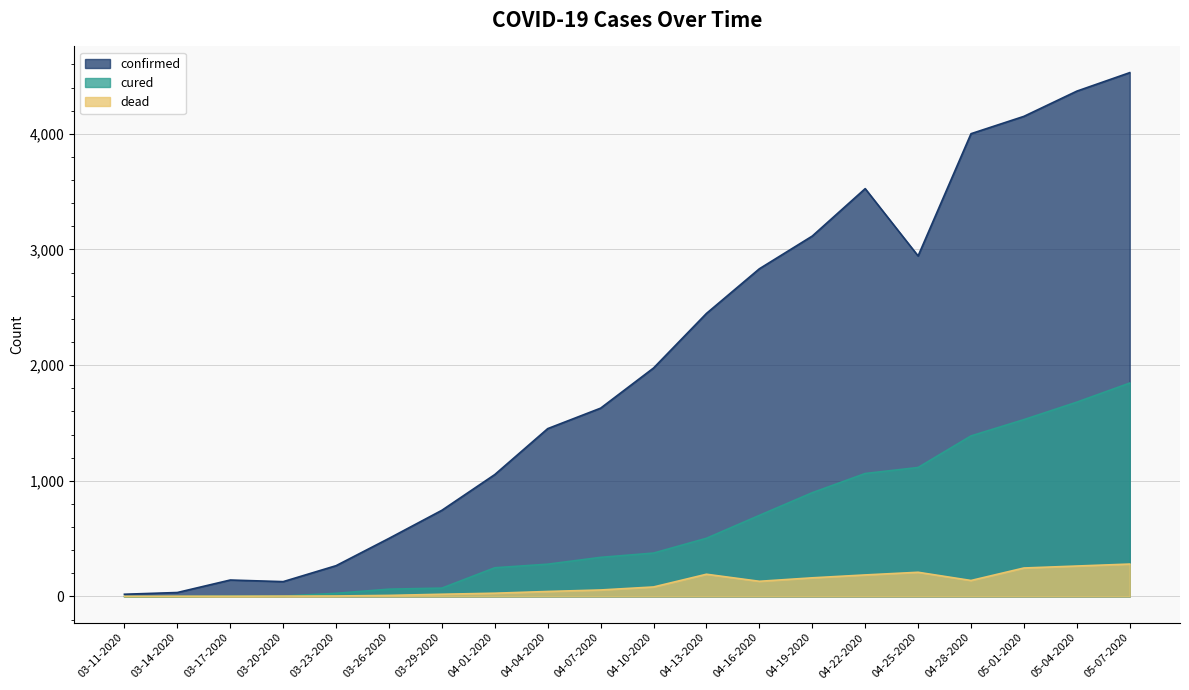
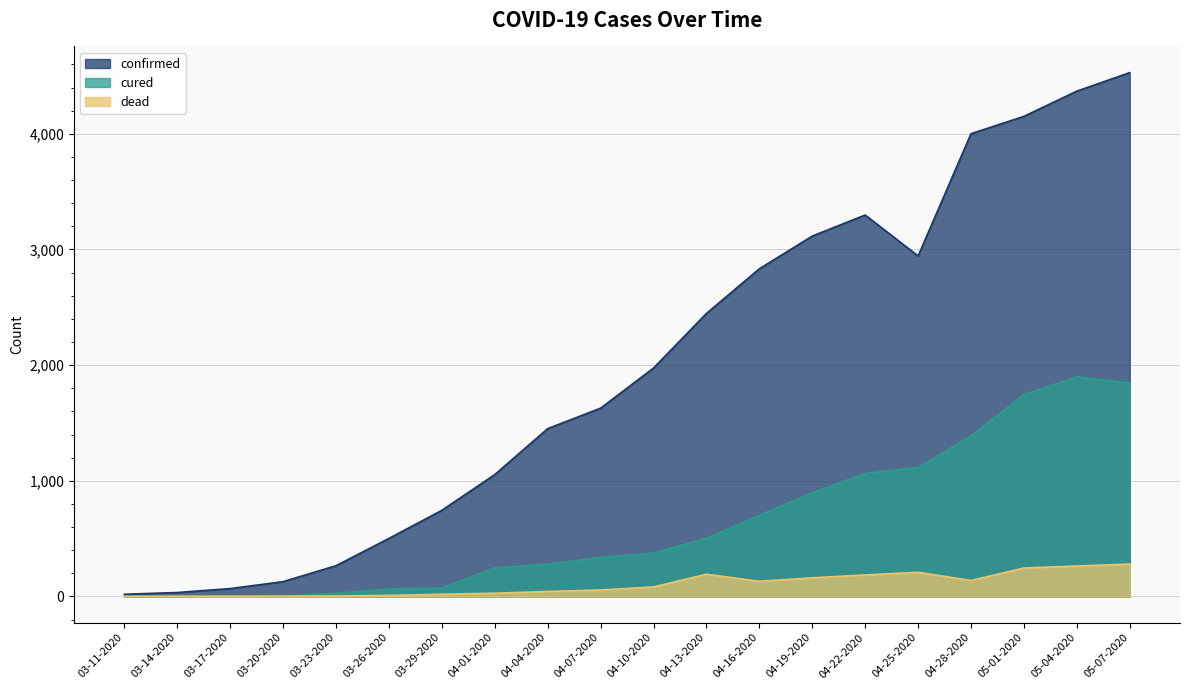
confirmed, 03-17-2020: 140 -> 70
confirmed, 04-22-2020: 3,530 -> 3,300
cured, 05-01-2020: 1,530 -> 1,750
cured, 05-04-2020: 1,680 -> 1,900
